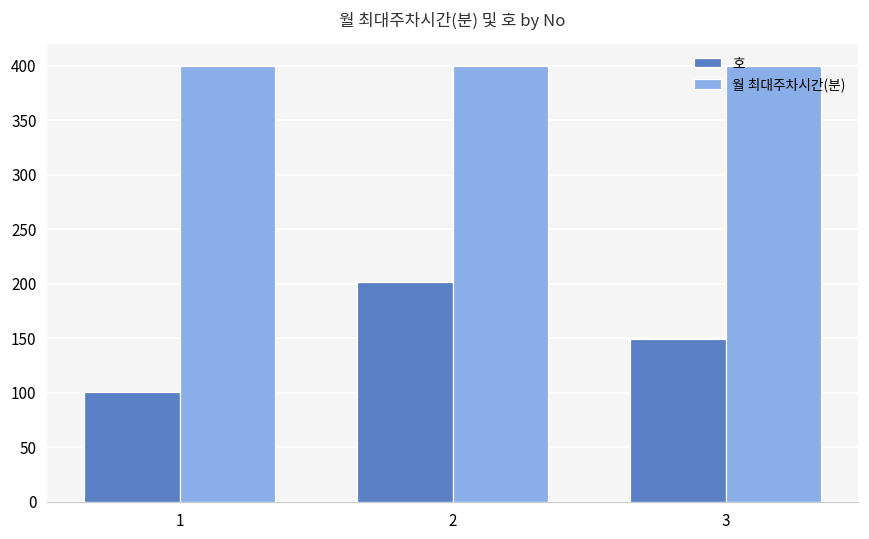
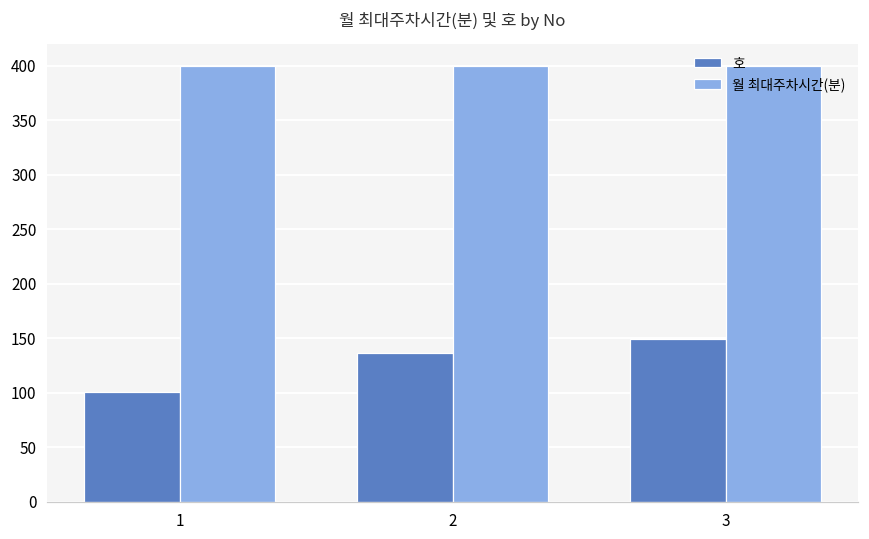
호, 2: 200 -> 140
